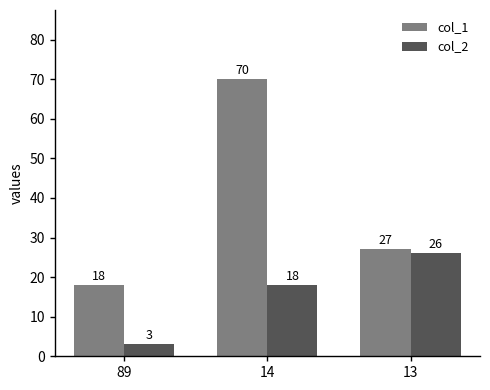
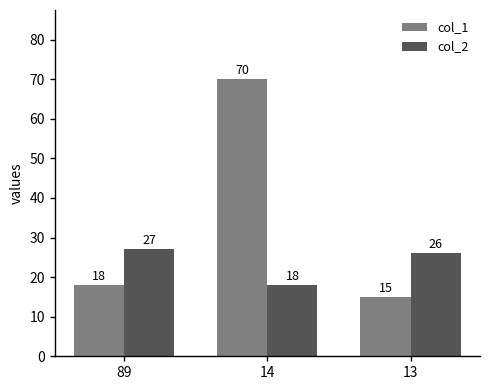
col_2, 89: 3 -> 27
col_1, 13: 27 -> 15
